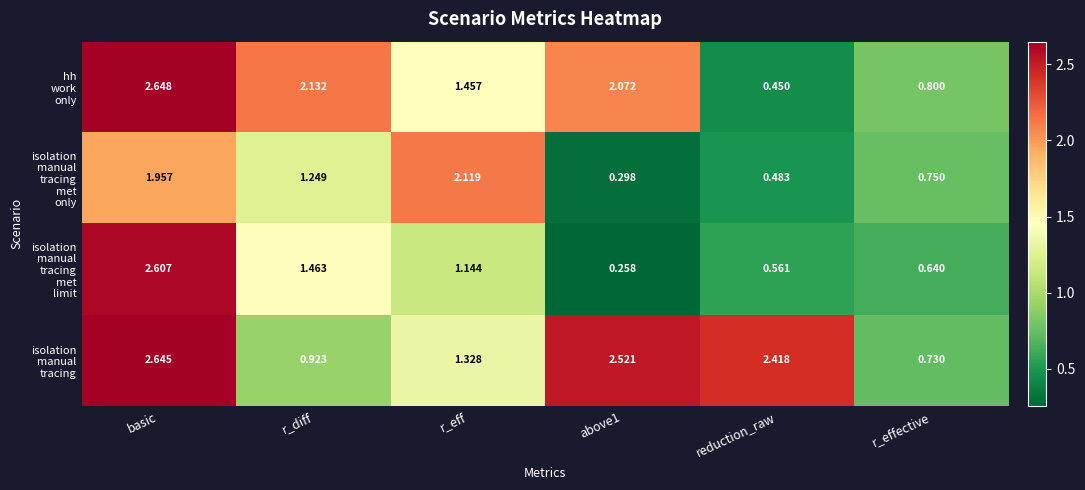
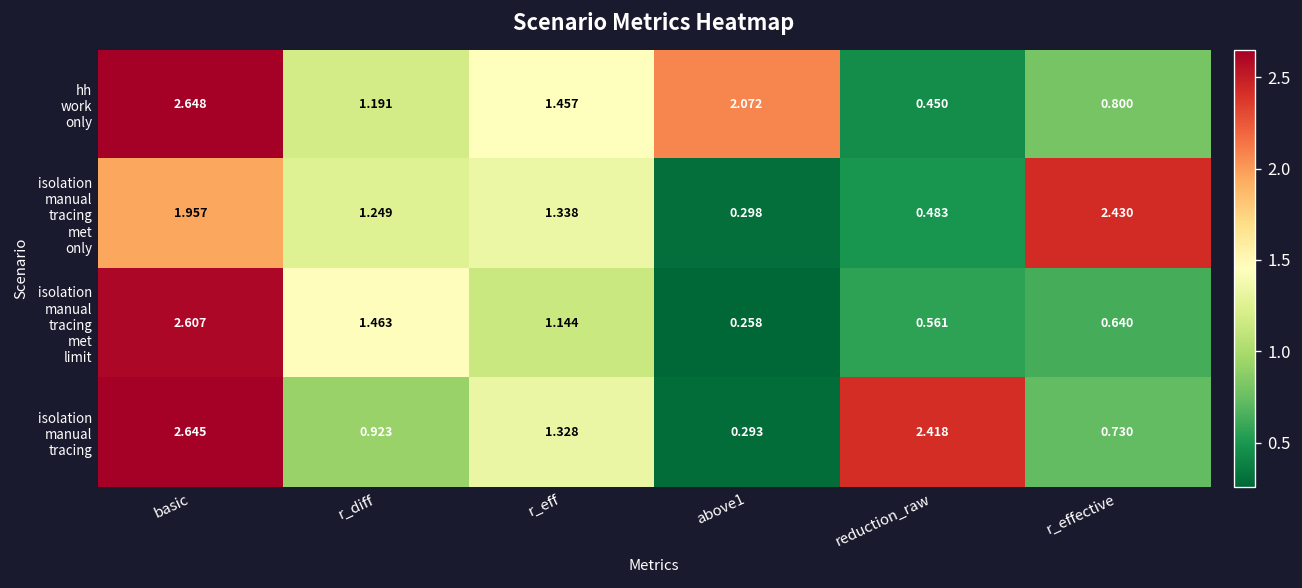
hh work only, r_diff: 2.132 -> 1.191
isolation manual tracing met only, r_eff: 2.119 -> 1.338
isolation manual tracing met only, r_effective: 0.750 -> 2.430
isolation manual tracing, above1: 2.521 -> 0.293
